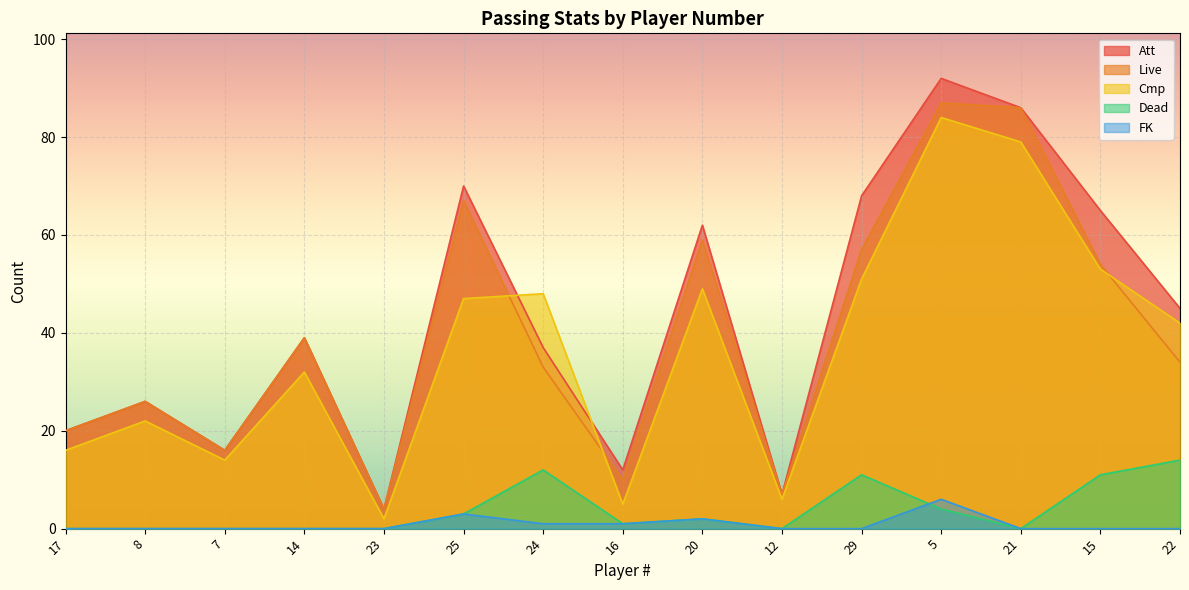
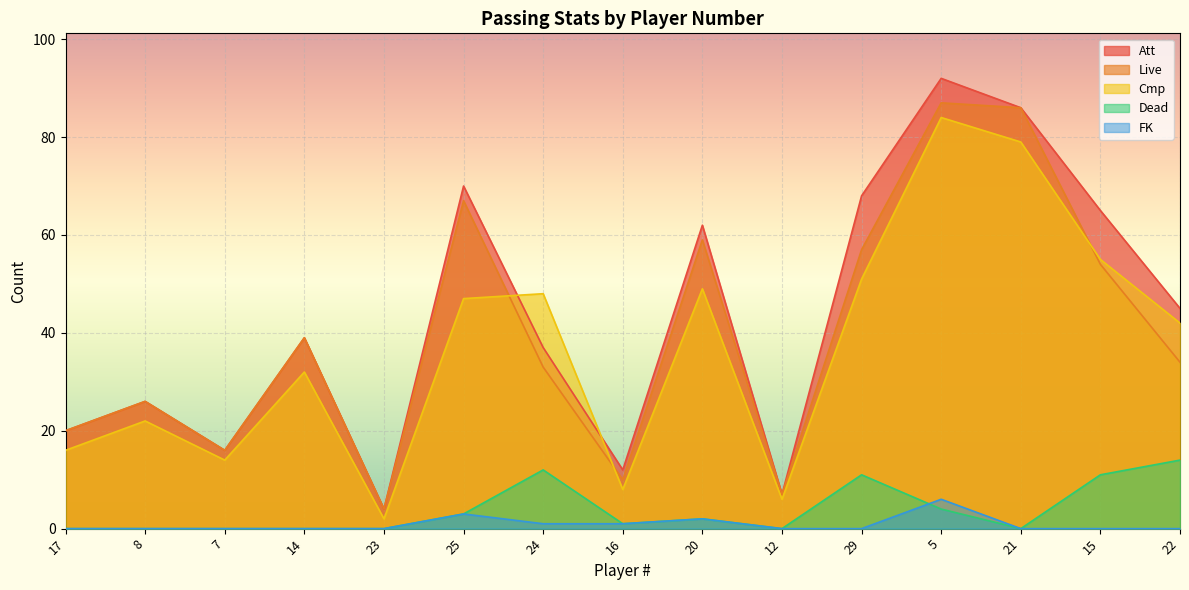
Cmp, 16: 5 -> 8
Cmp, 15: 53 -> 55
